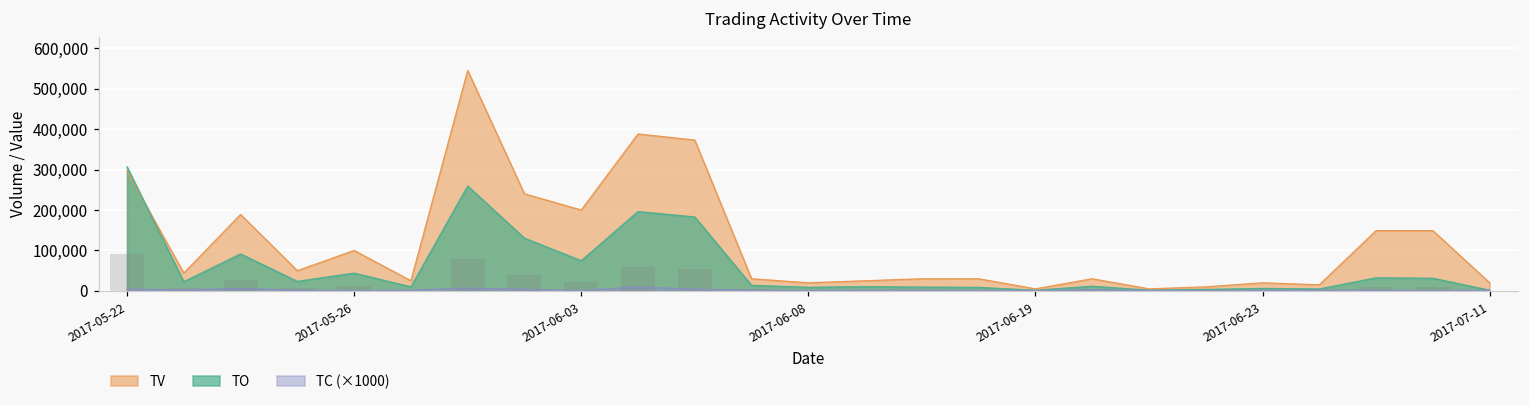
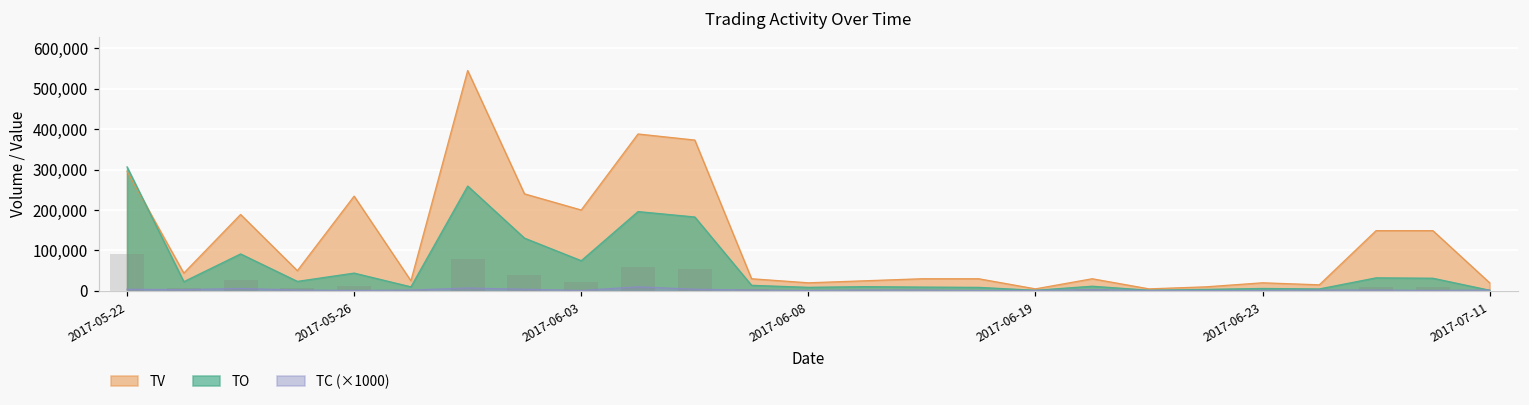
TV, 2017-05-26: 100,000 -> 230,000
